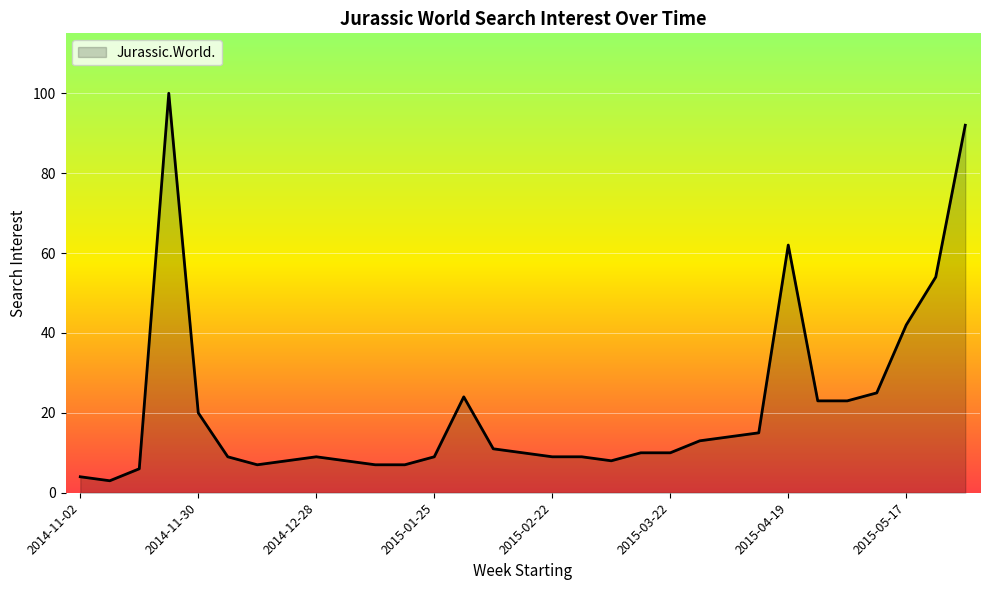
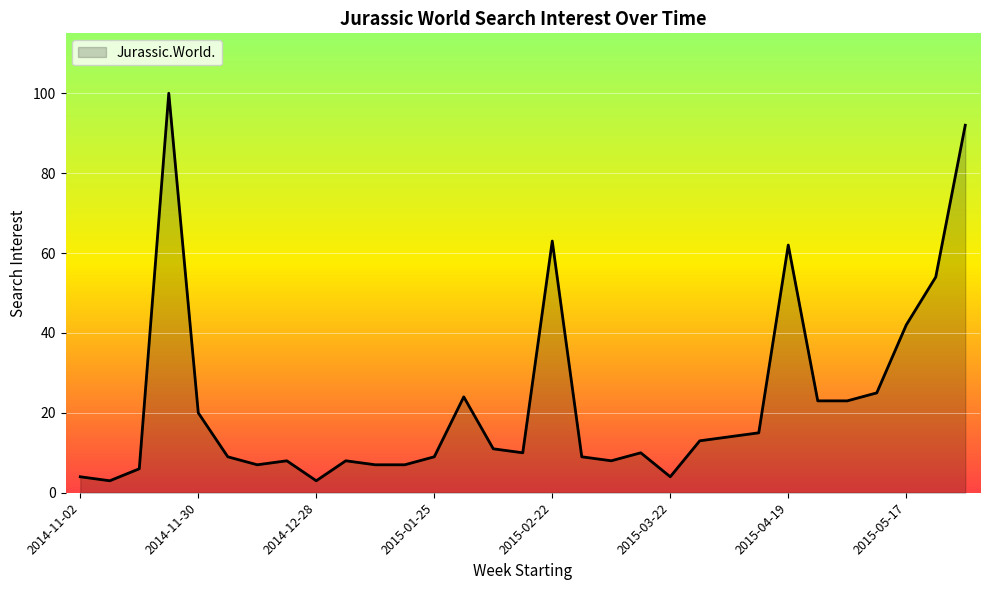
2014-12-28: 9 -> 3
2015-02-22: 9 -> 63
2015-03-22: 10 -> 4
